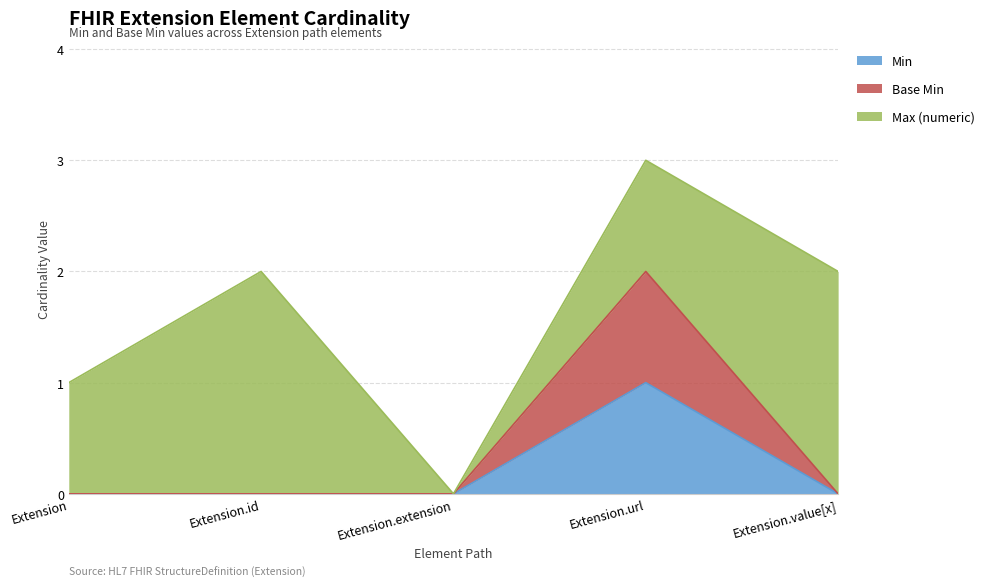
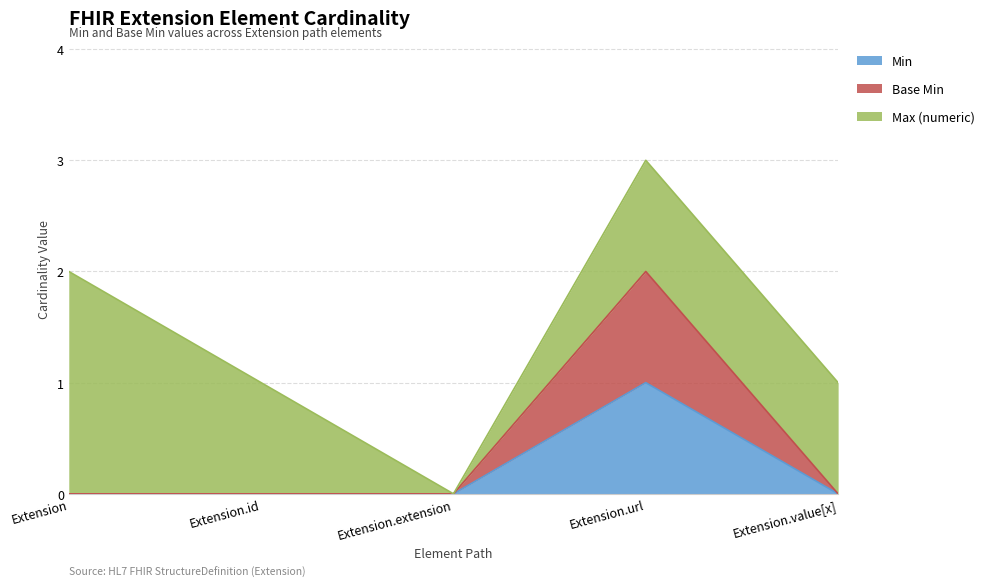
Max (numeric), Extension: 1 -> 2
Max (numeric), Extension.id: 2 -> 1
Max (numeric), Extension.value[x]: 2 -> 1
